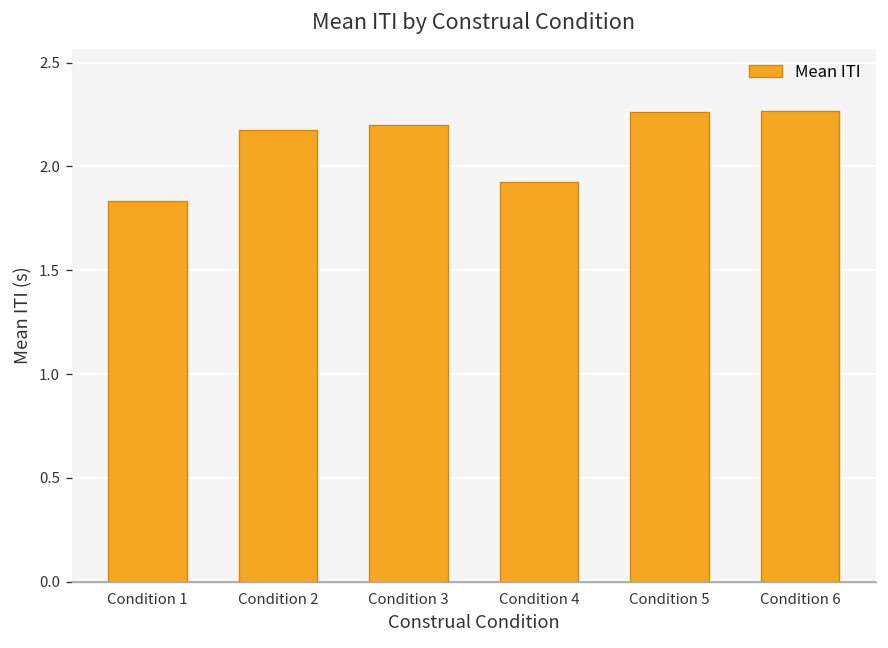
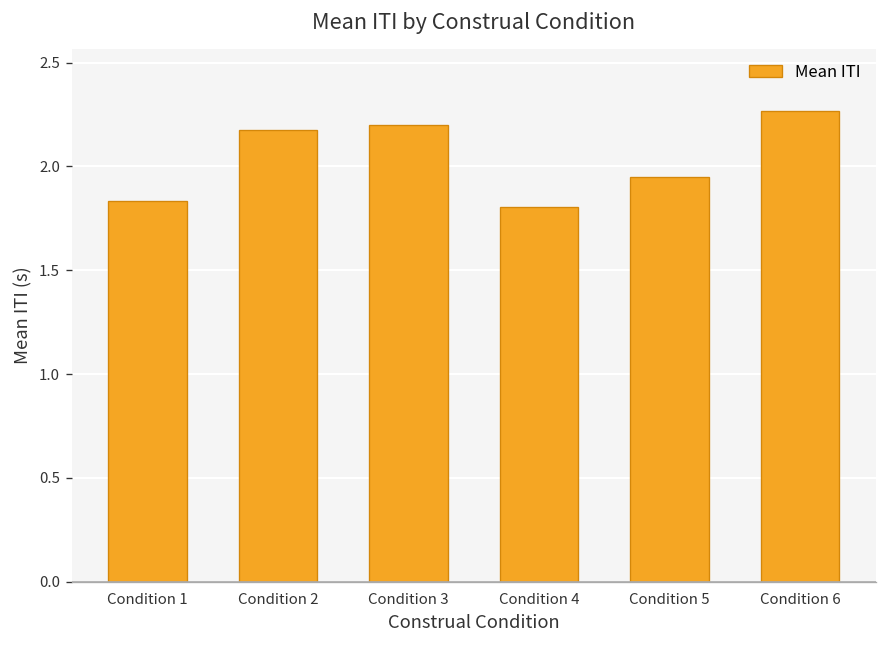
Condition 4: 1.92 -> 1.80
Condition 5: 2.26 -> 1.95
